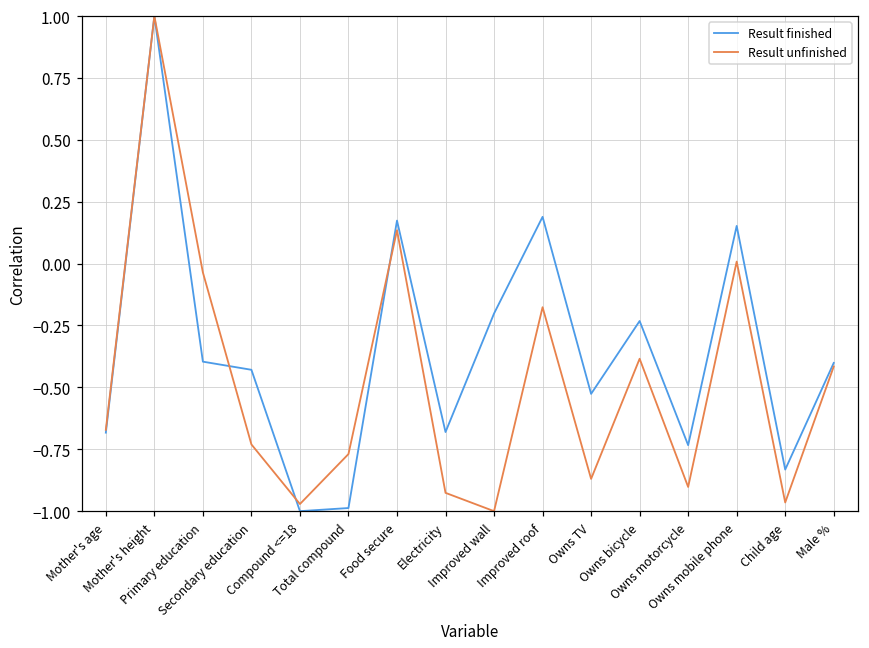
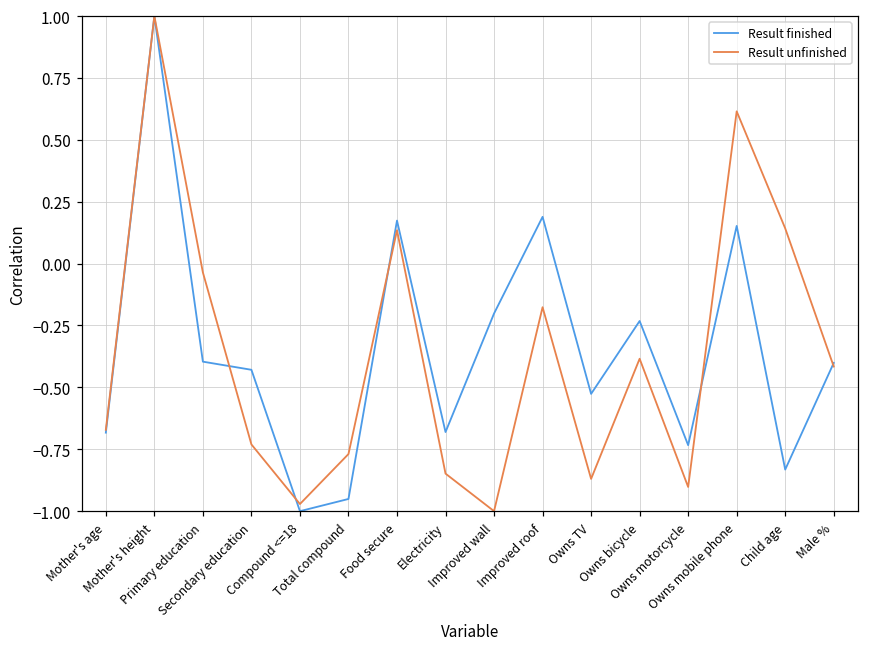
Result finished, Total compound: -0.99 -> -0.95
Result unfinished, Electricity: -0.93 -> -0.85
Result unfinished, Owns mobile phone: 0.01 -> 0.62
Result unfinished, Child age: -0.96 -> 0.14
